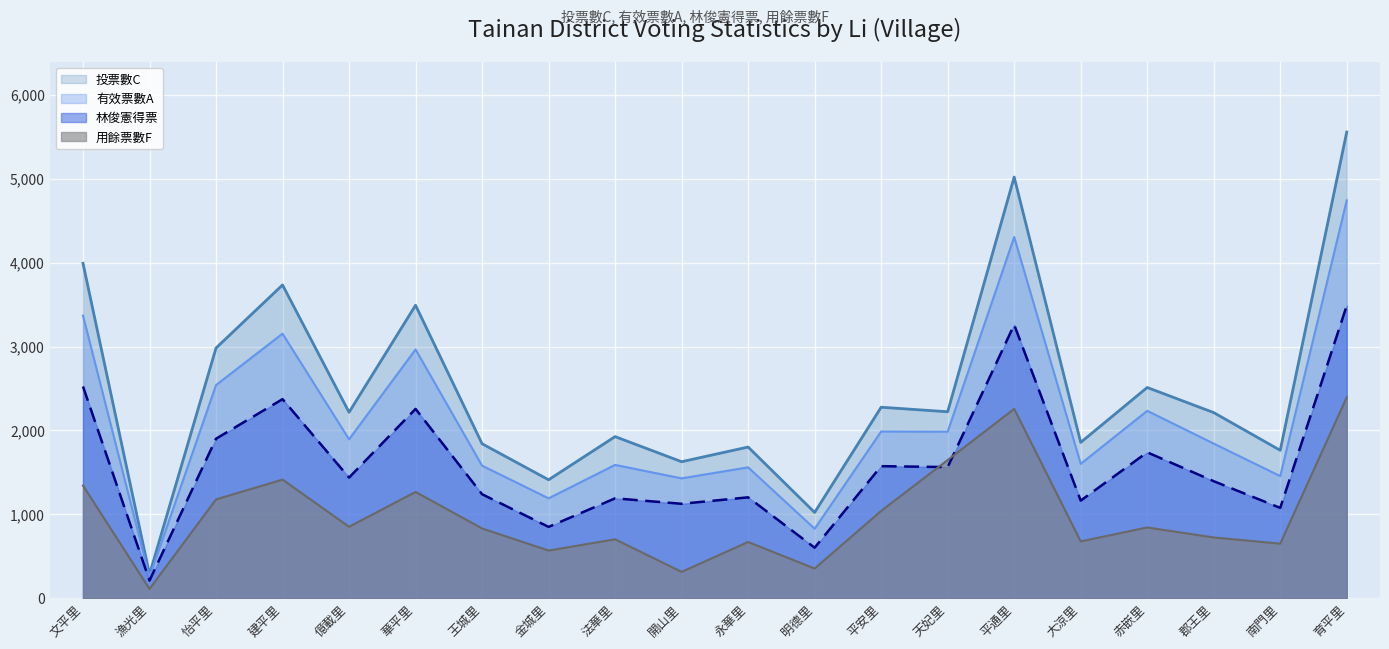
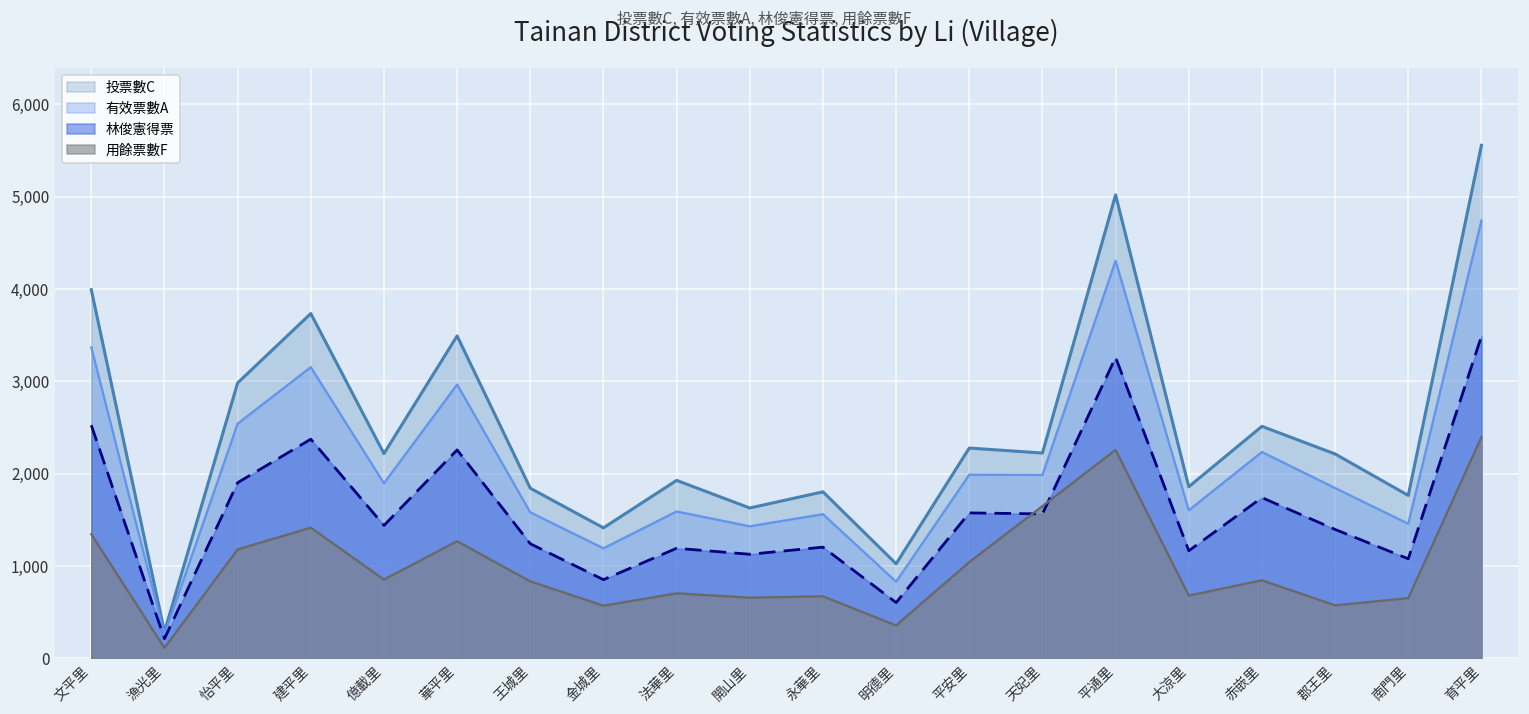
用餘票數F, 開山里: 300 -> 700
用餘票數F, 郡王里: 700 -> 600
